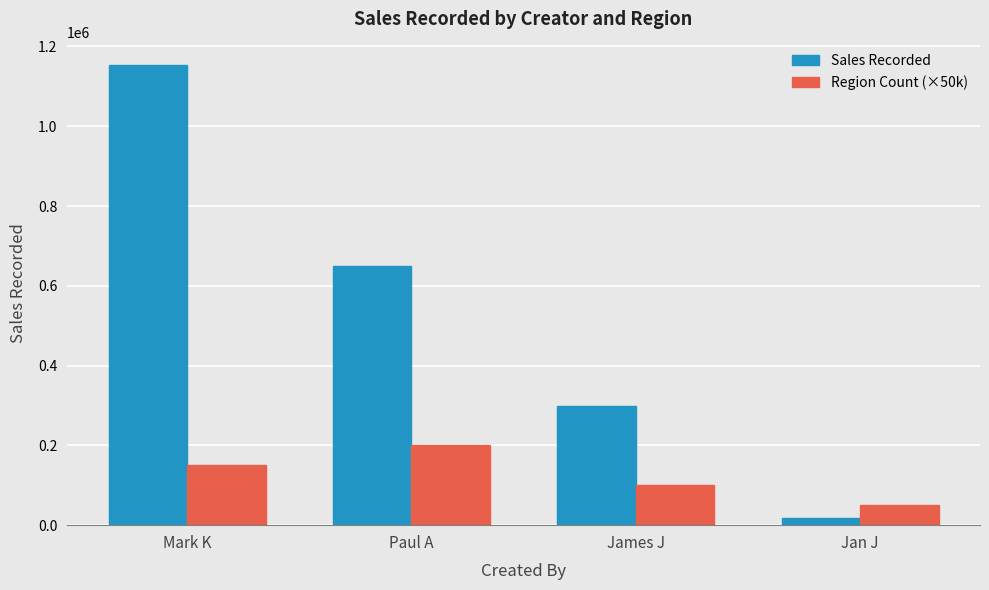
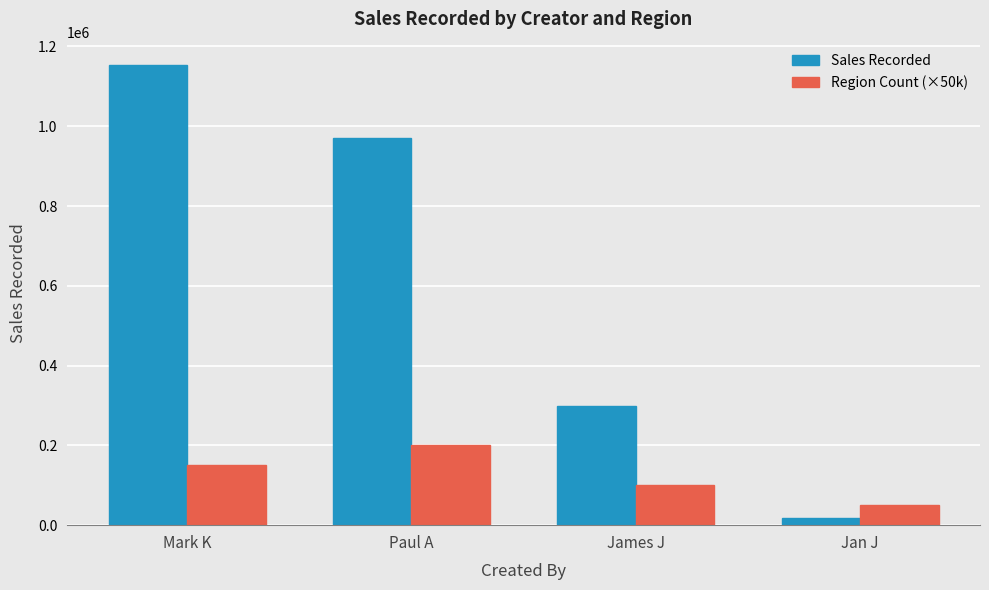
Sales Recorded, Paul A: 650000 -> 970000
